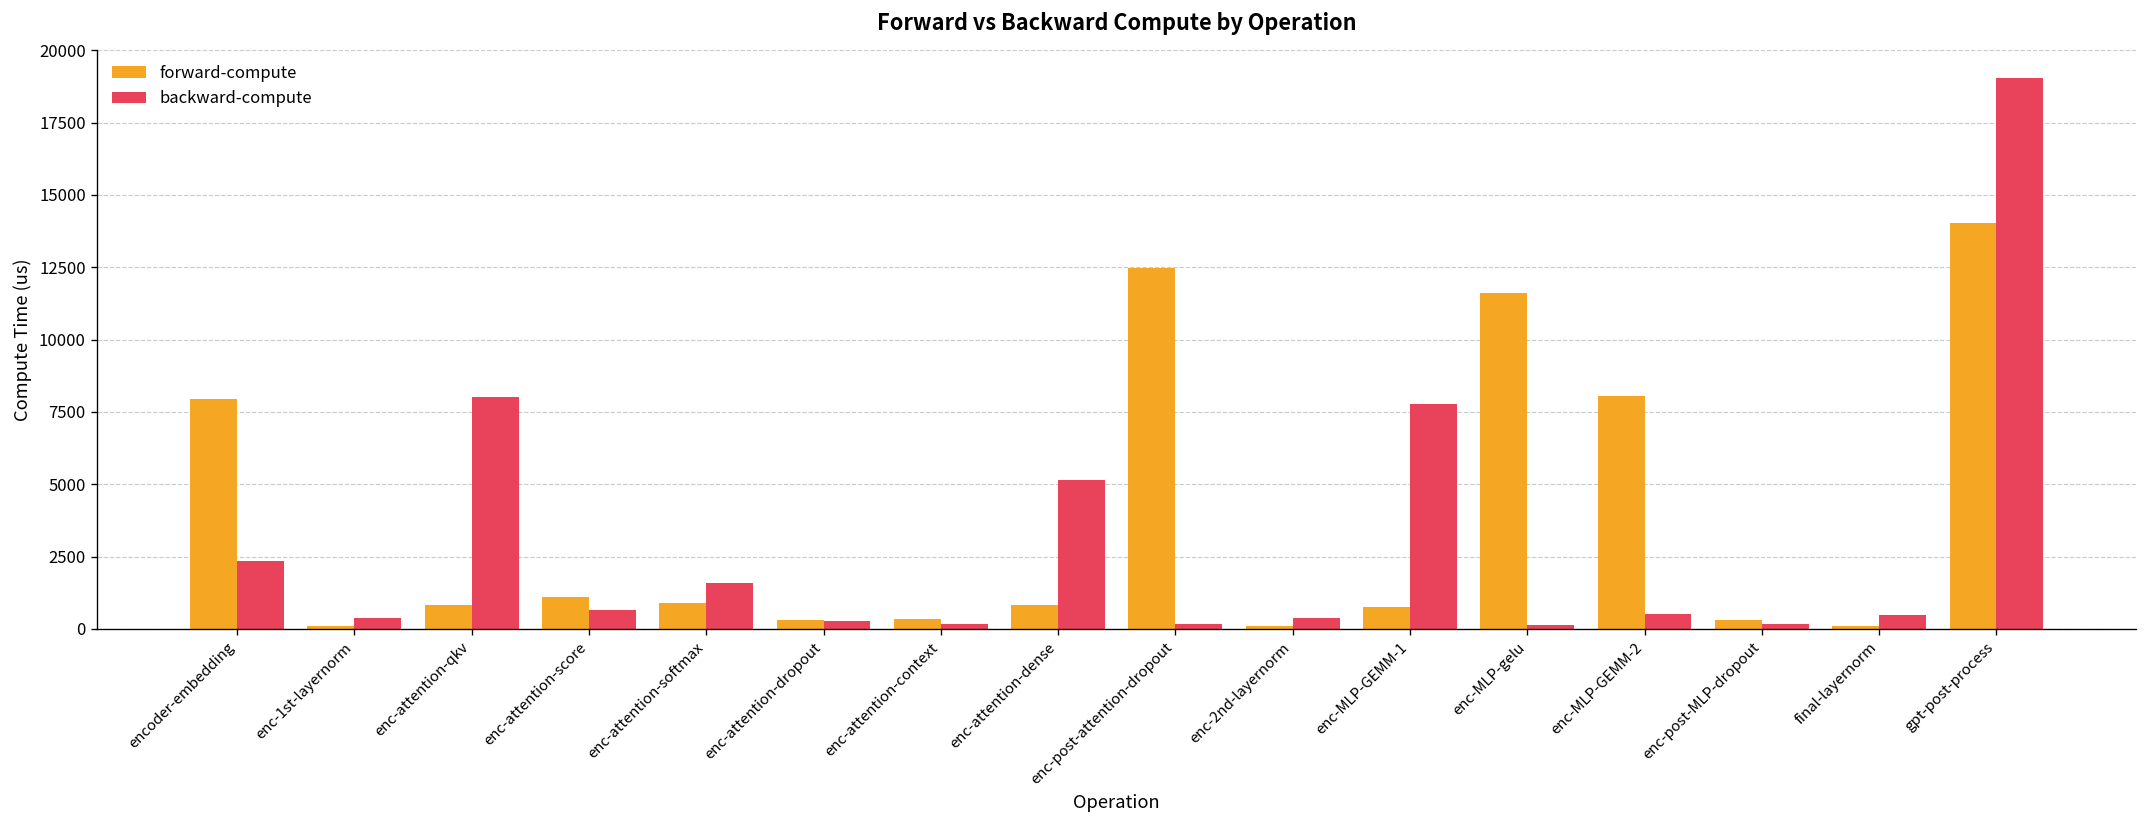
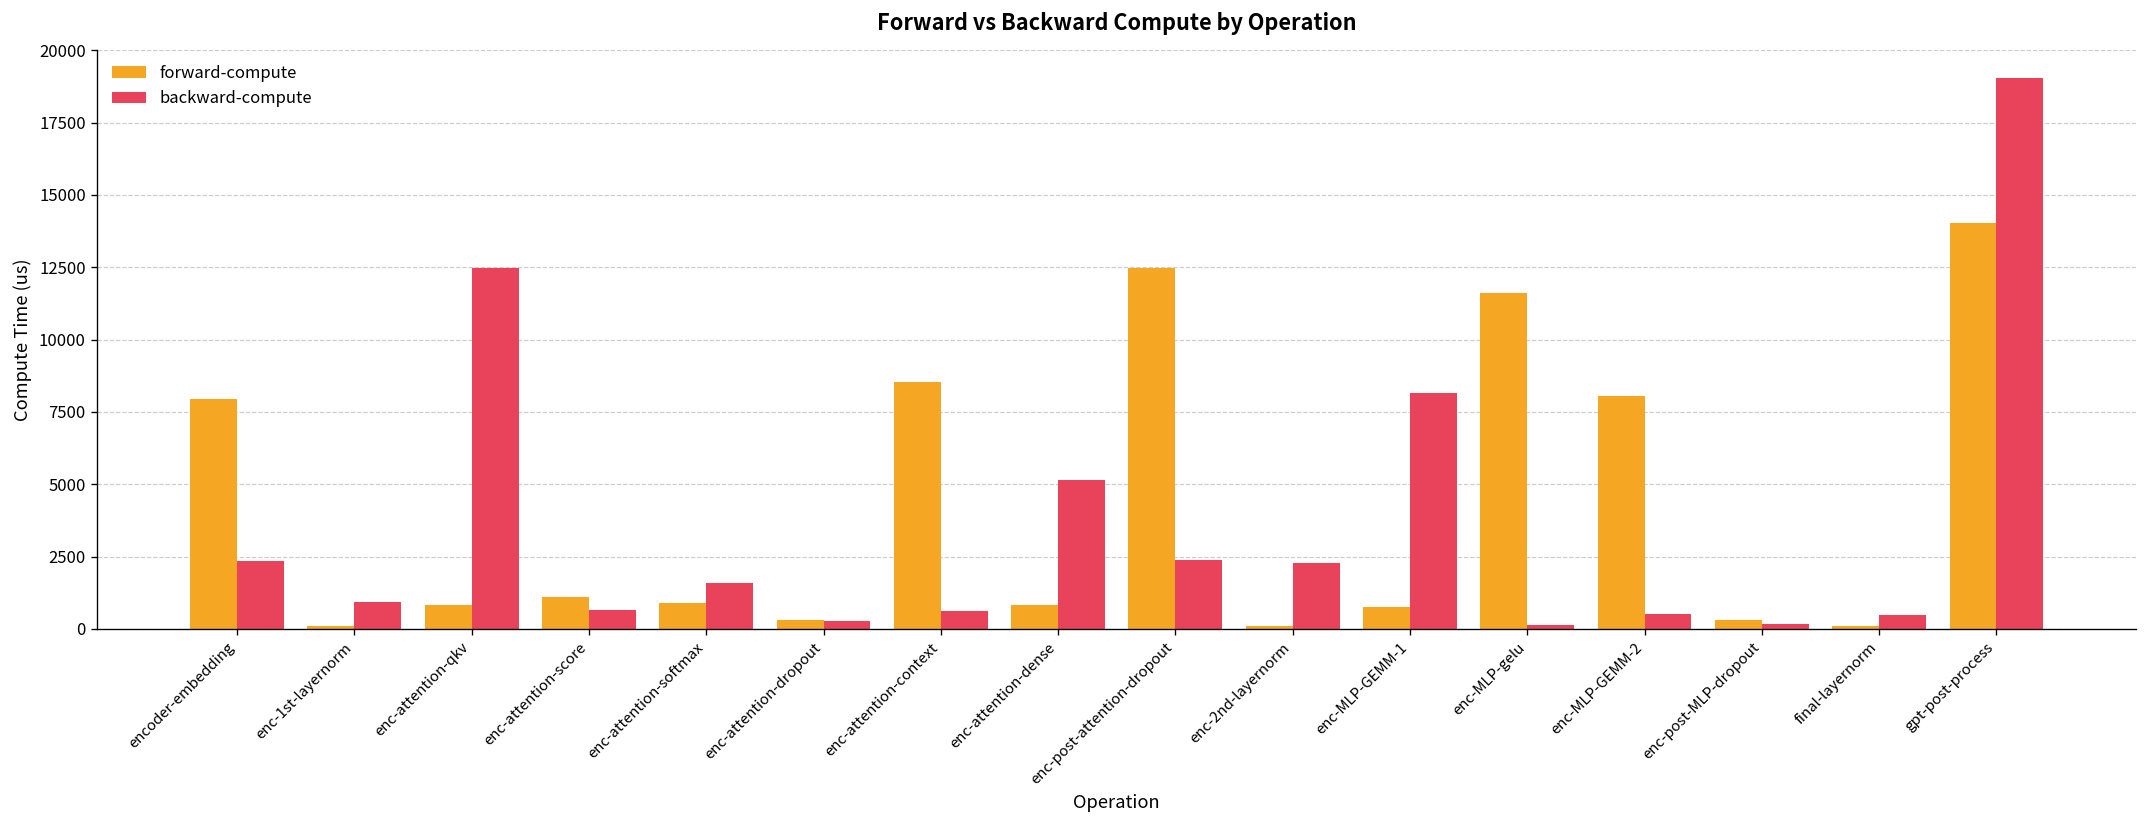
backward-compute, enc-1st-layernorm: 400 -> 900
backward-compute, enc-attention-qkv: 8000 -> 12500
forward-compute, enc-attention-context: 300 -> 8500
backward-compute, enc-attention-context: 200 -> 600
backward-compute, enc-post-attention-dropout: 200 -> 2400
backward-compute, enc-2nd-layernorm: 400 -> 2300
backward-compute, enc-MLP-GEMM-1: 7800 -> 8100
